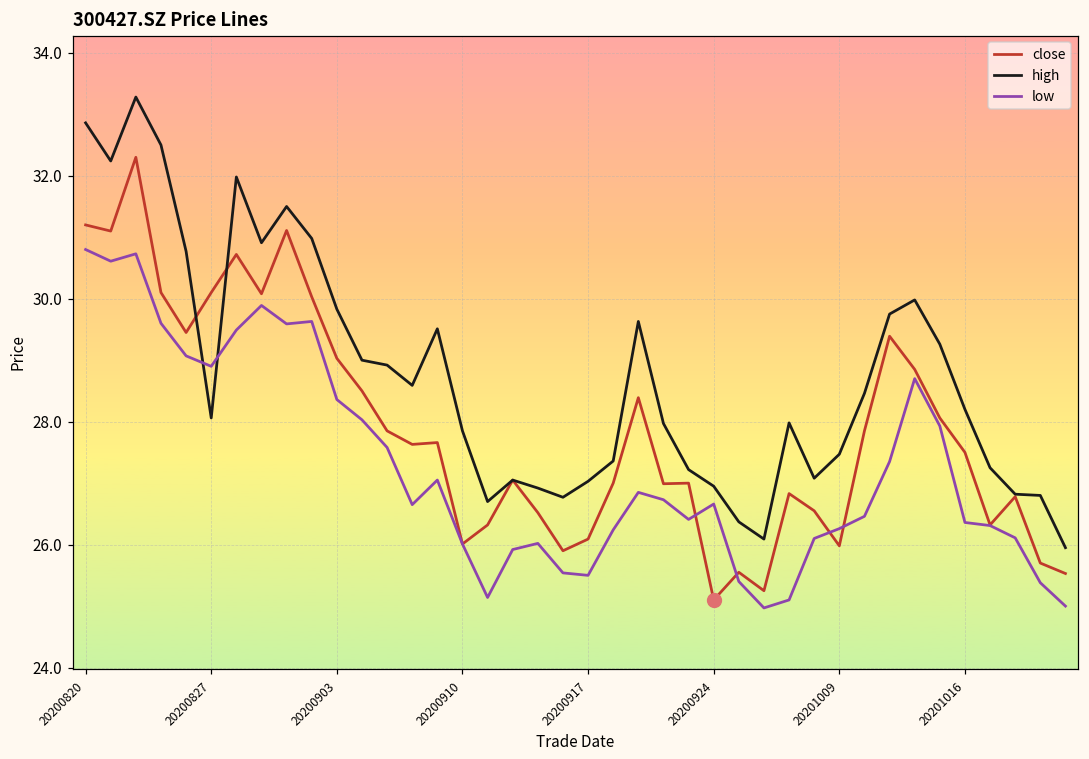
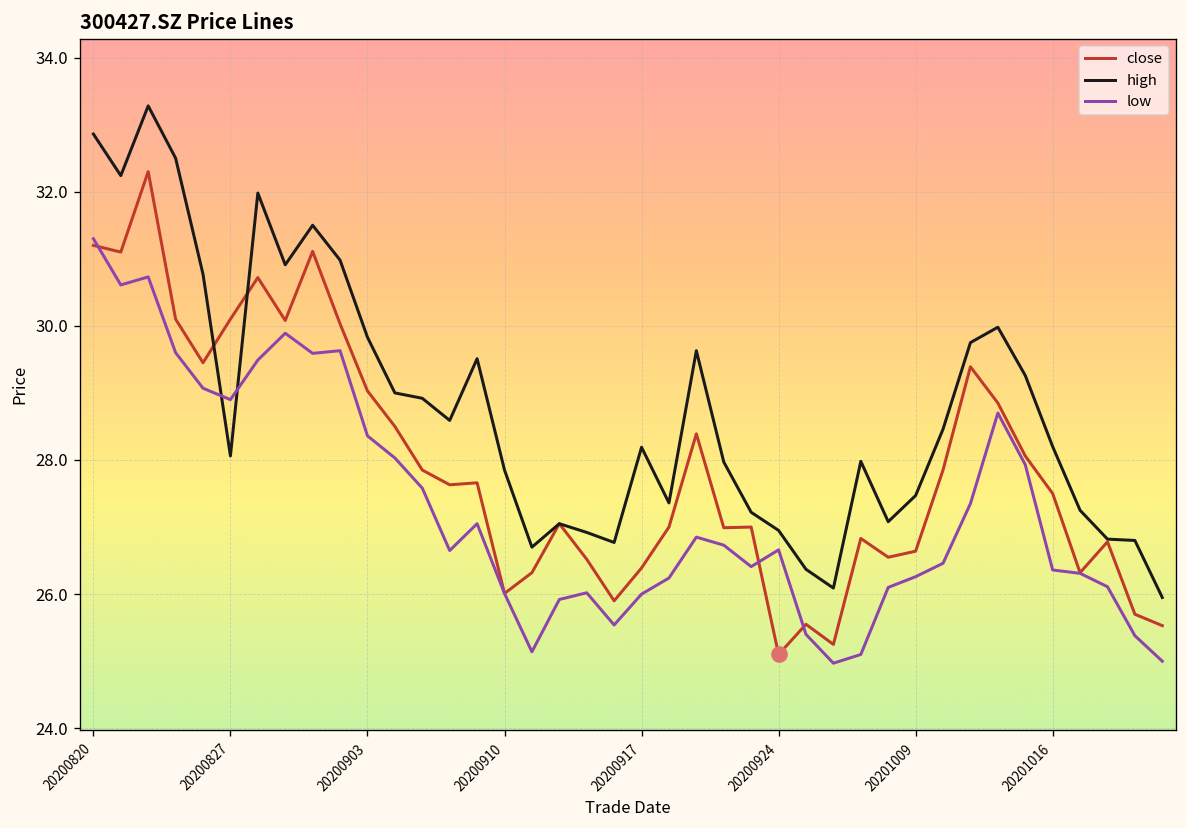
low, 20200820: 30.8 -> 31.3
close, 20200917: 26.1 -> 26.4
high, 20200917: 27.0 -> 28.2
low, 20200917: 25.5 -> 26.0
close, 20201009: 26.0 -> 26.6
